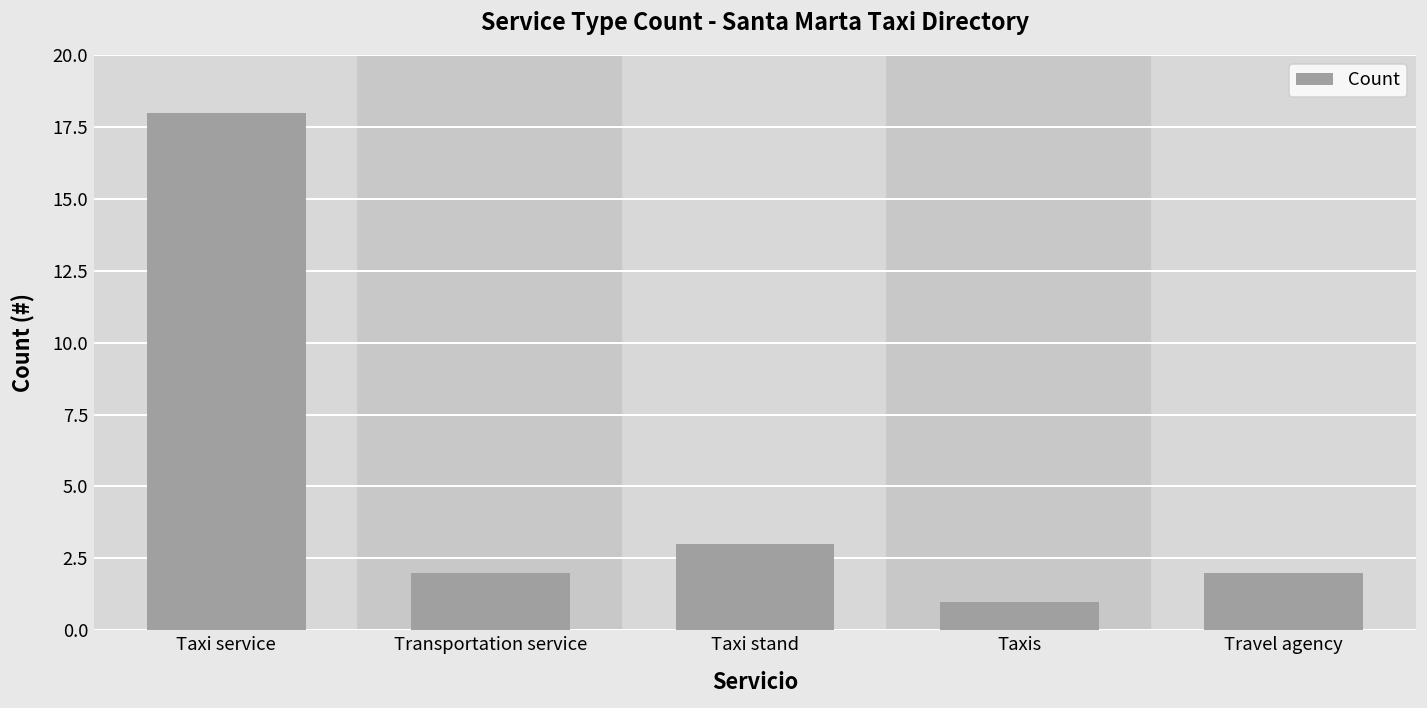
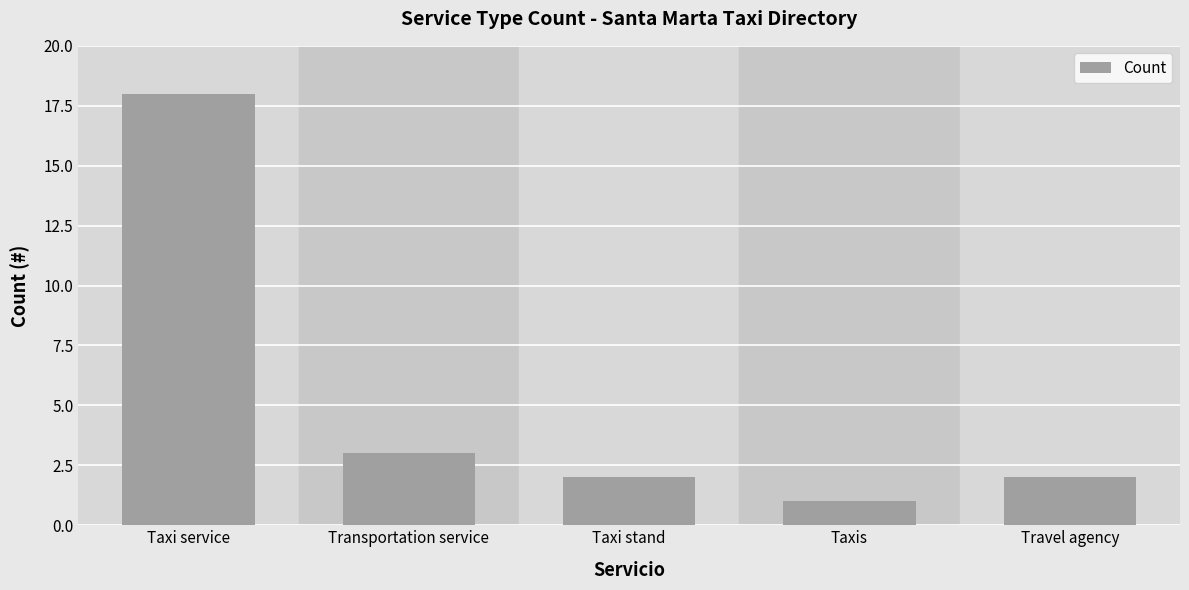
Transportation service: 2 -> 3
Taxi stand: 3 -> 2
